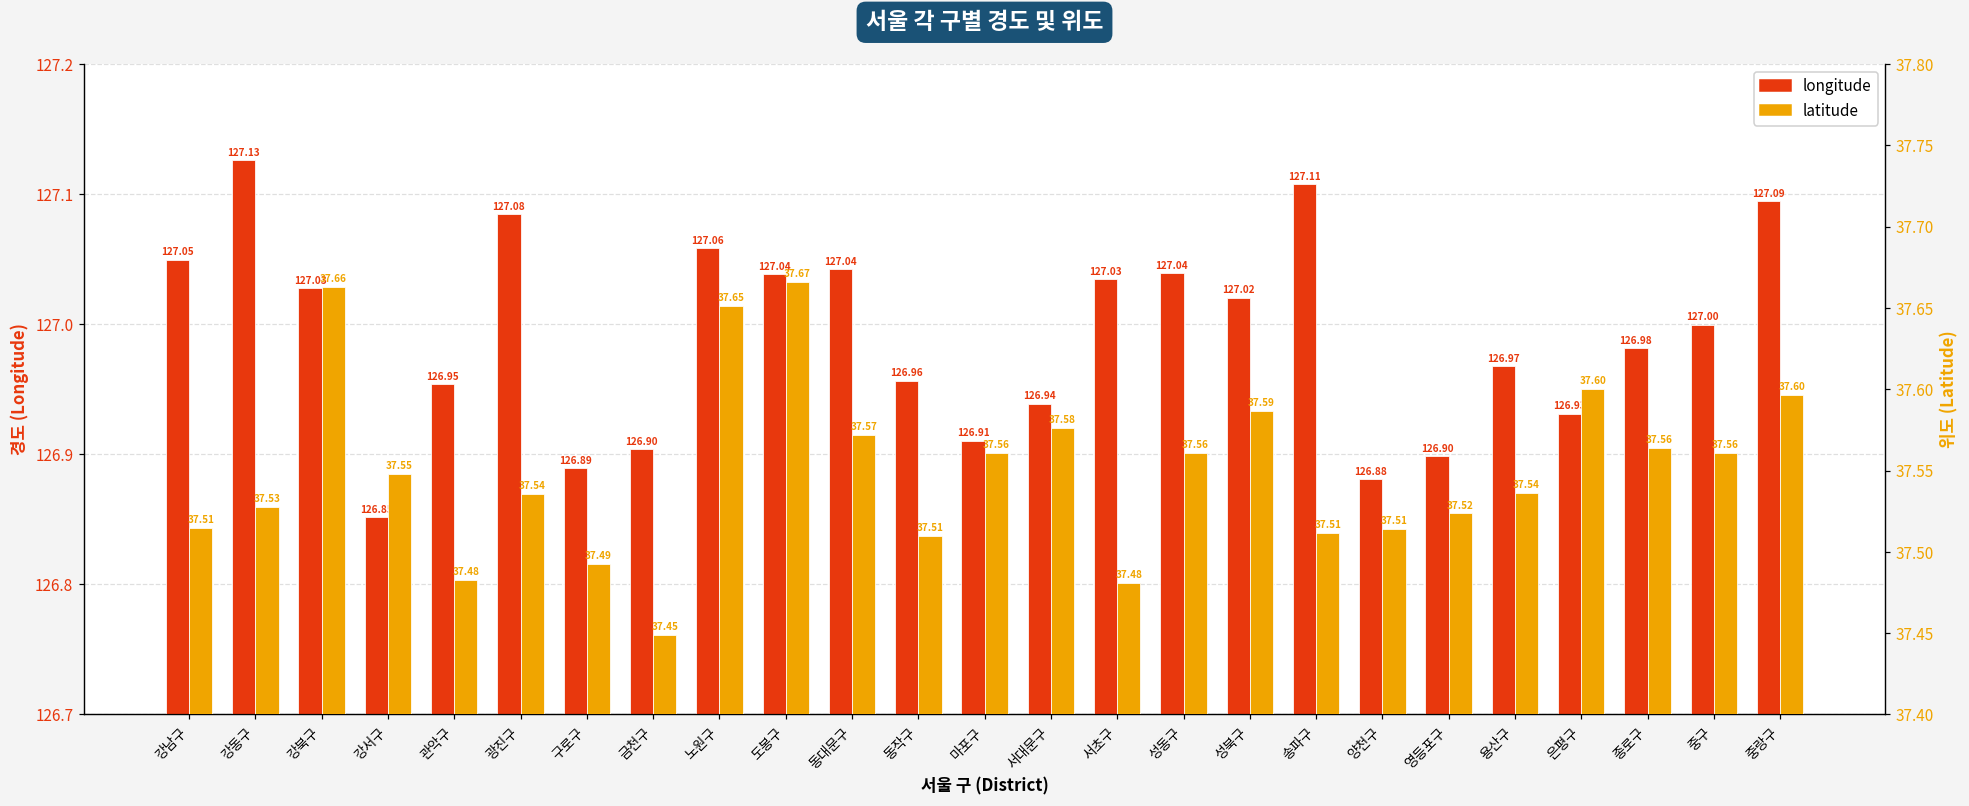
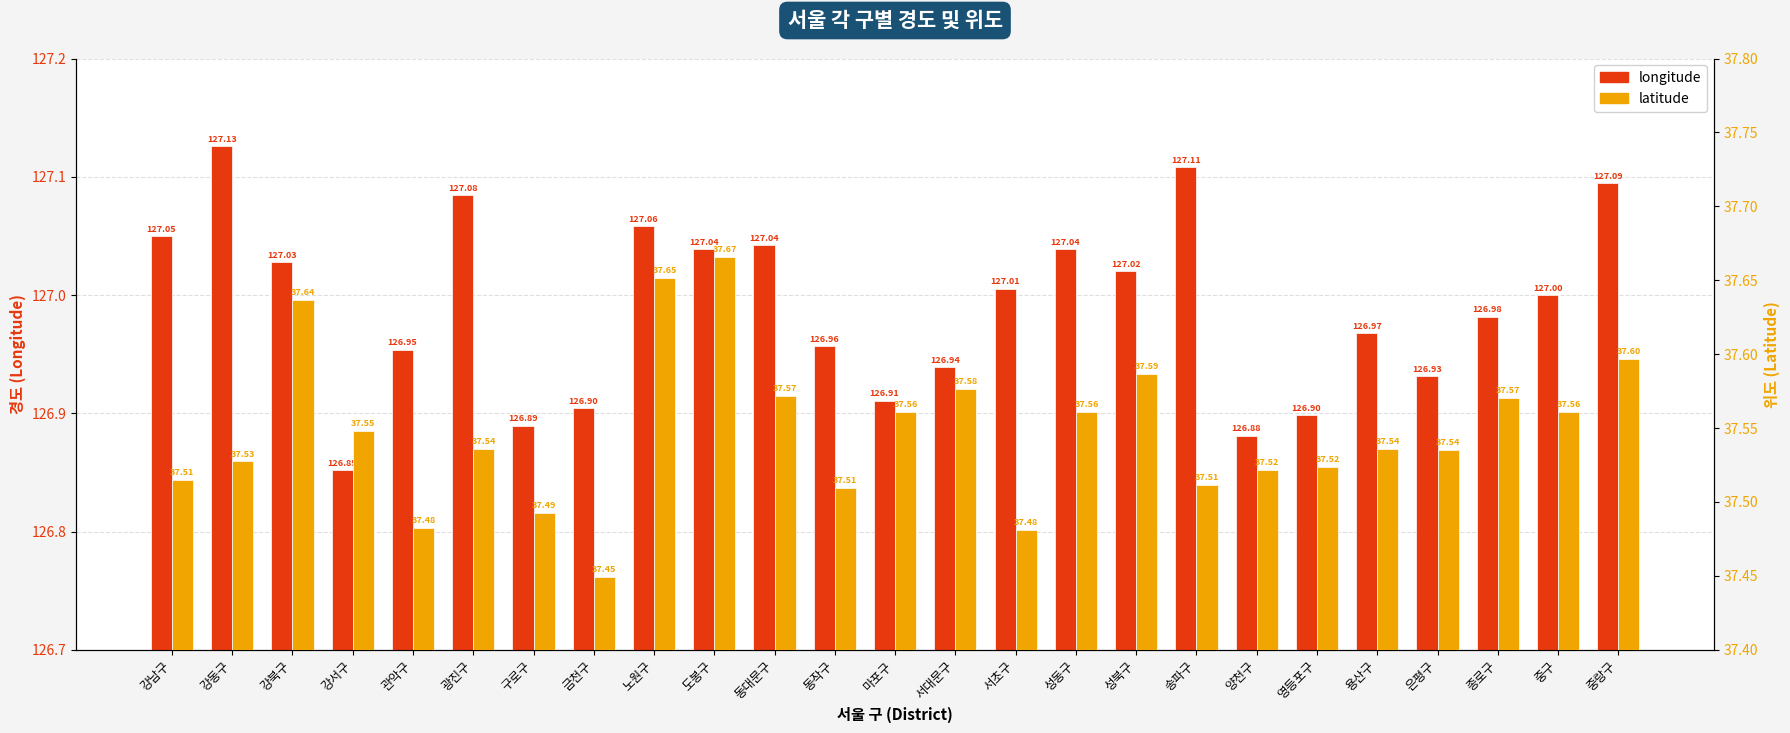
longitude, 서초구: 127.03 -> 127.01
latitude, 강북구: 37.66 -> 37.64
latitude, 양천구: 37.51 -> 37.52
latitude, 은평구: 37.60 -> 37.54
latitude, 종로구: 37.56 -> 37.57
